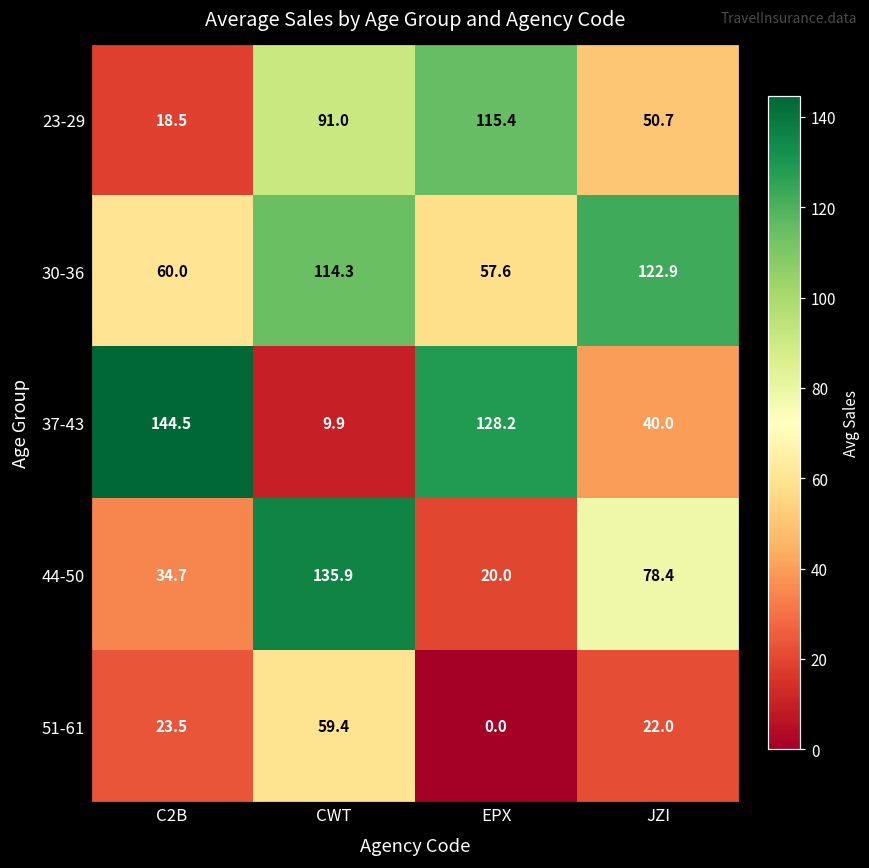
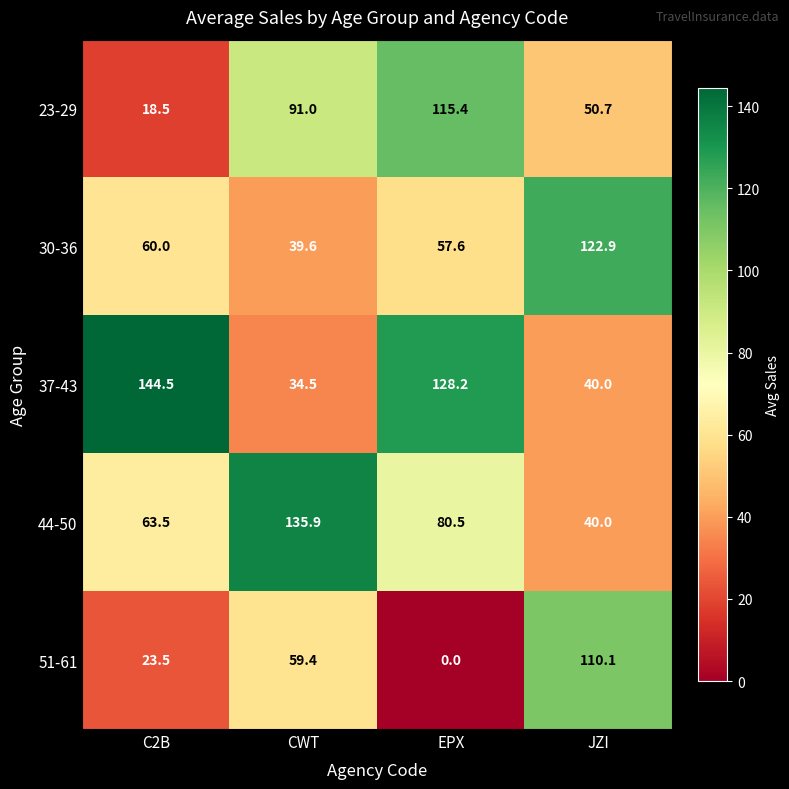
30-36, CWT: 114.3 -> 39.6
37-43, CWT: 9.9 -> 34.5
44-50, C2B: 34.7 -> 63.5
44-50, EPX: 20.0 -> 80.5
44-50, JZI: 78.4 -> 40.0
51-61, JZI: 22.0 -> 110.1
